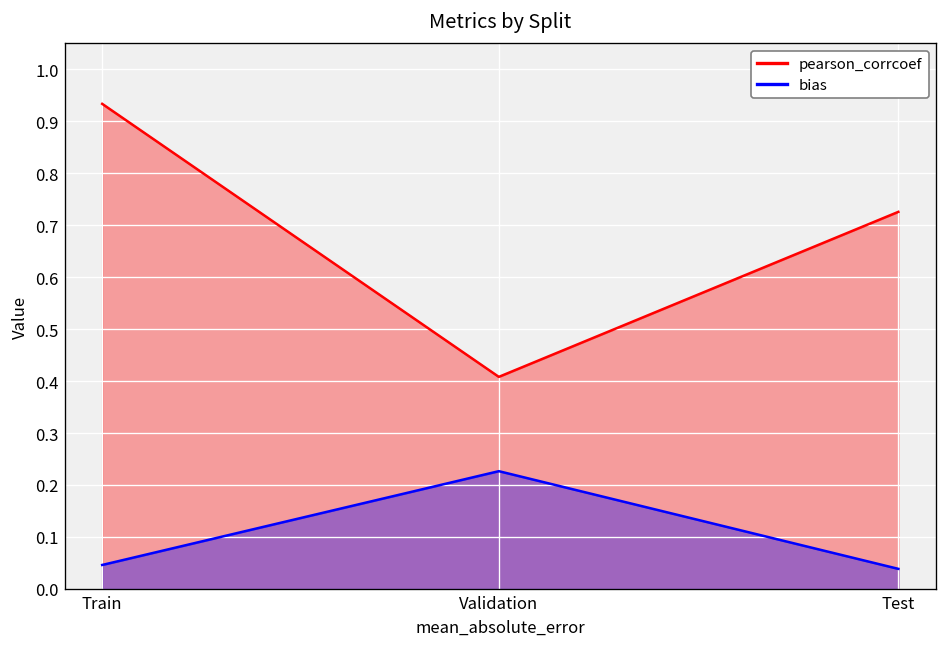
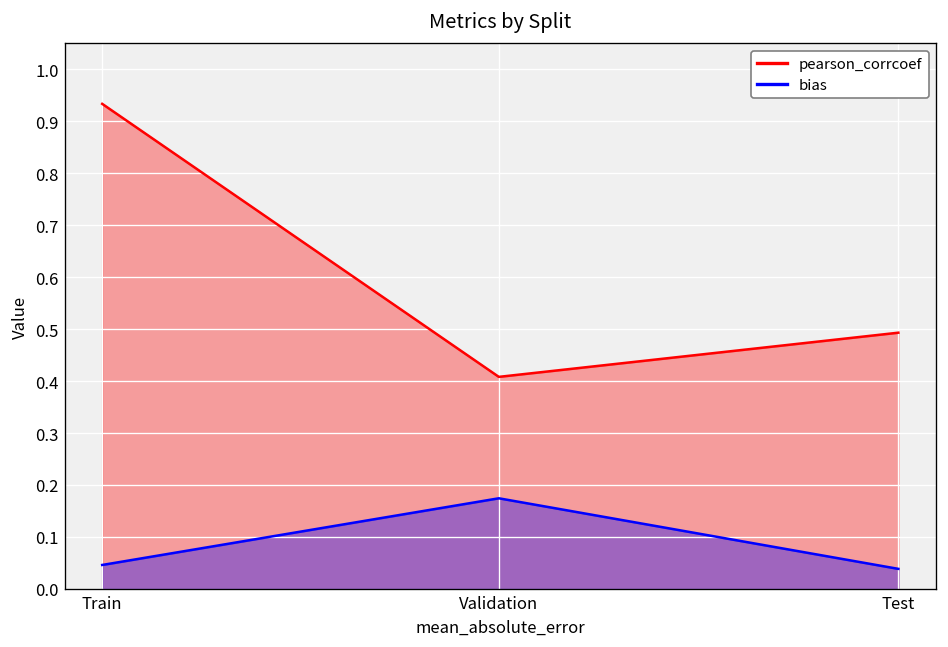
bias, Validation: 0.23 -> 0.17
pearson_corrcoef, Test: 0.73 -> 0.49
